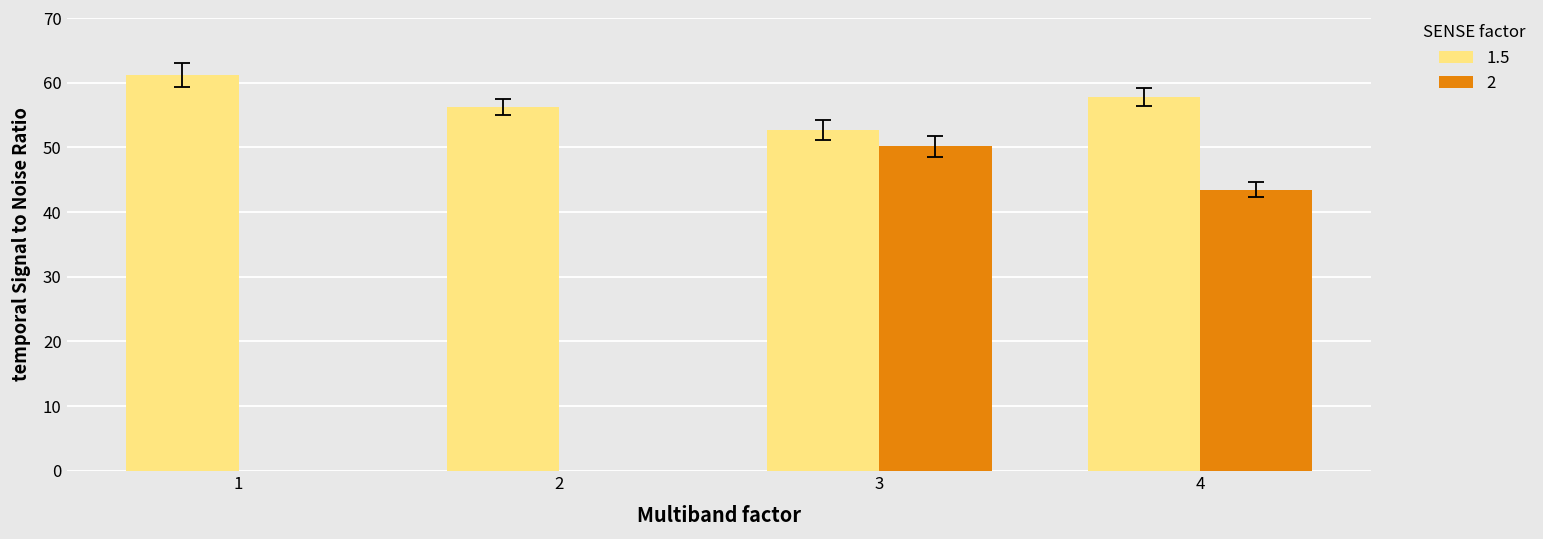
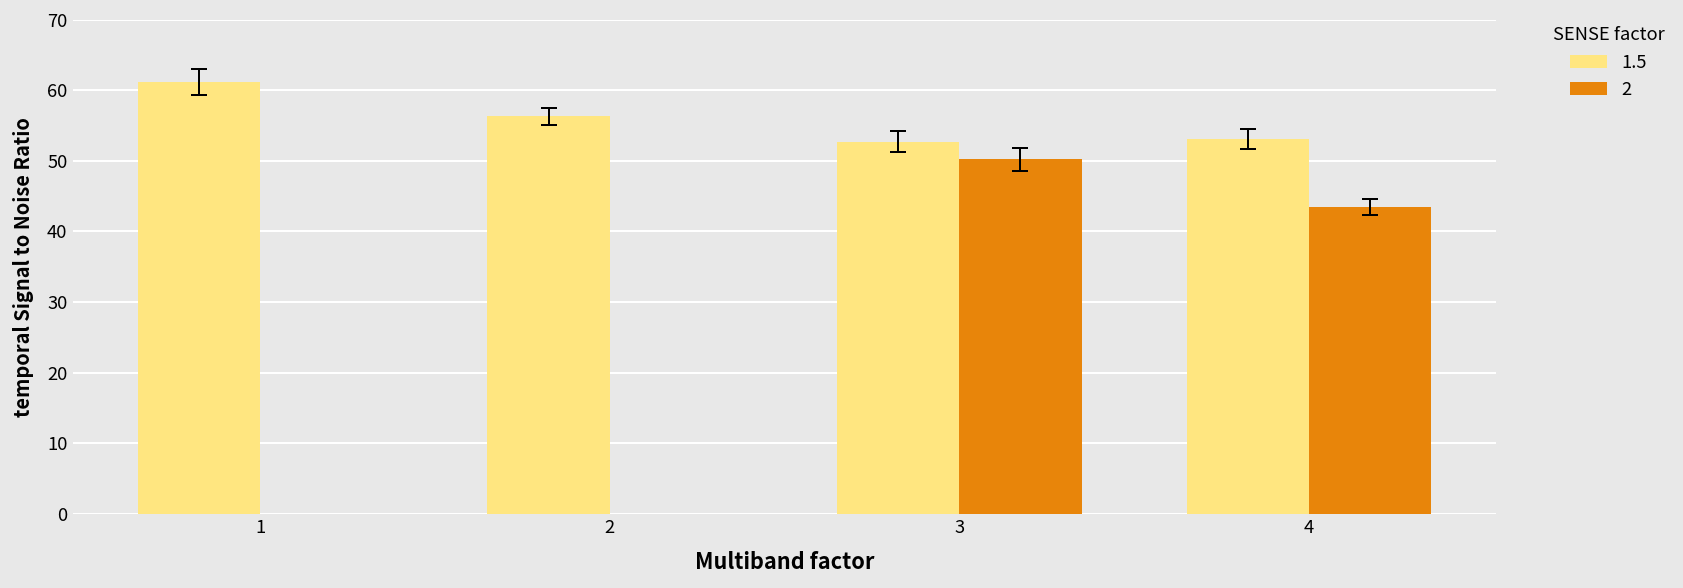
1.5, 4: 58 -> 53
